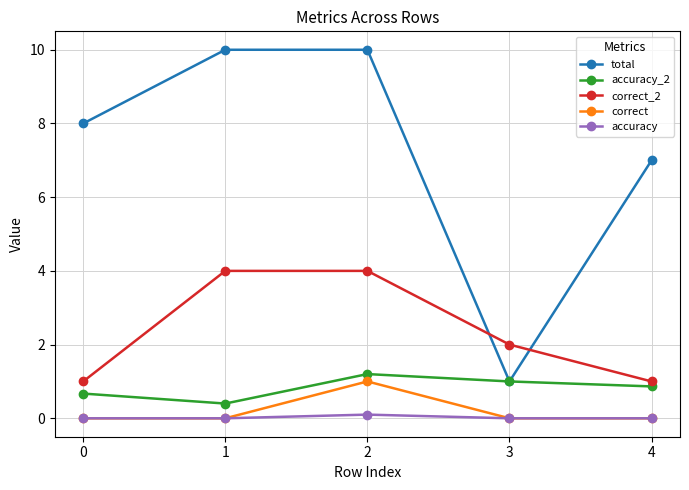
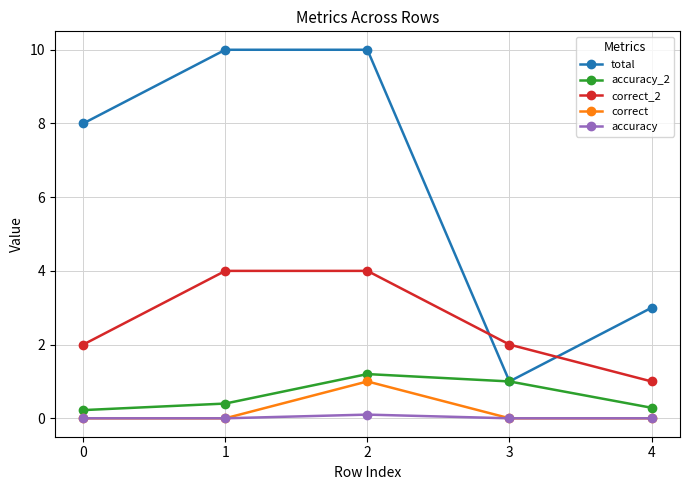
accuracy_2, 0: 0.7 -> 0.2
correct_2, 0: 1 -> 2
total, 4: 7 -> 3
accuracy_2, 4: 0.9 -> 0.3
